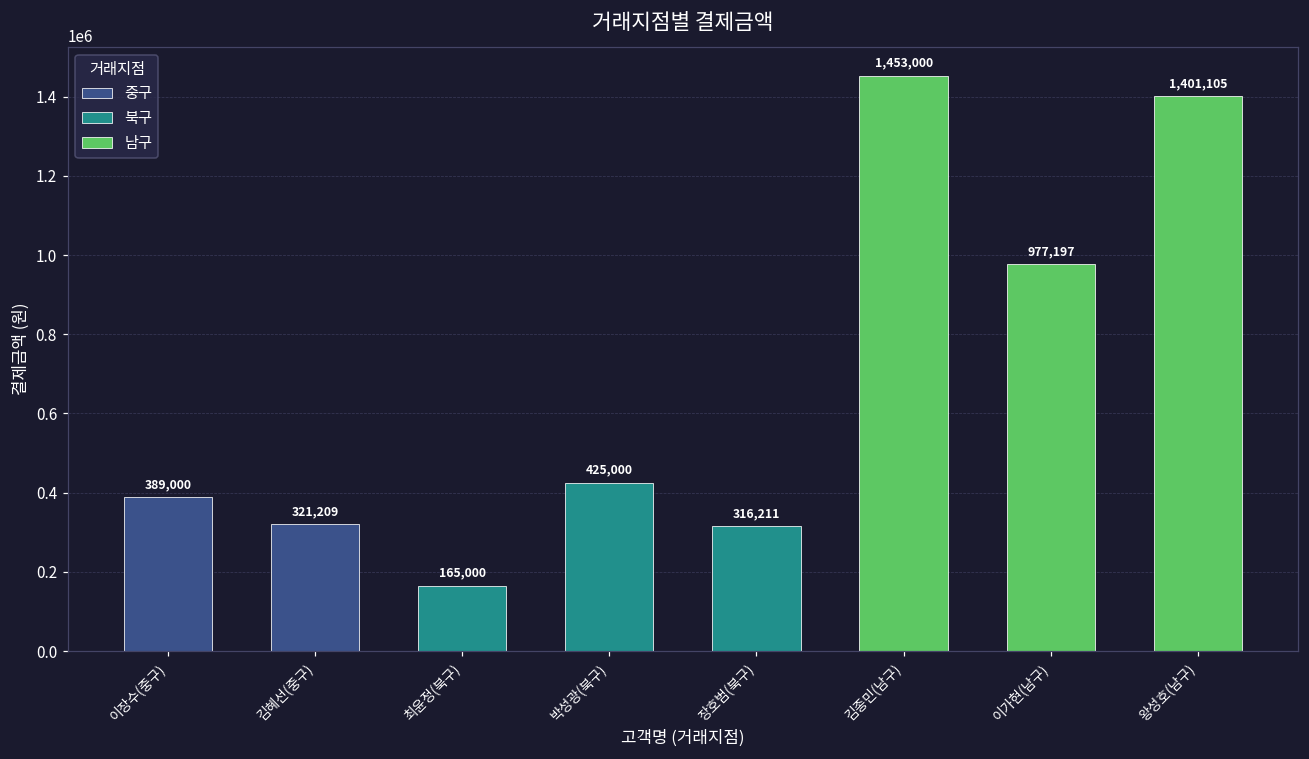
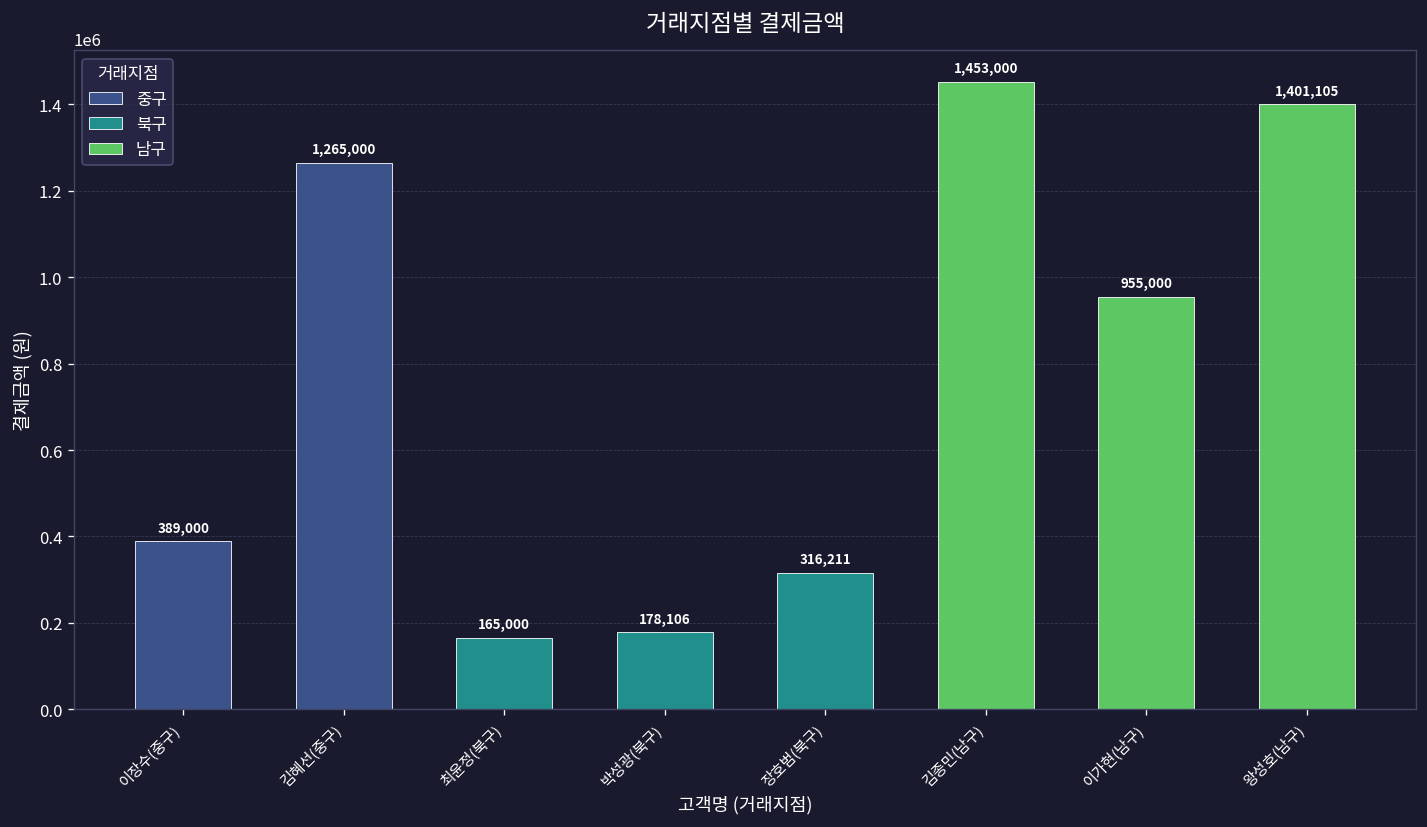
김혜선(중구): 321,209 -> 1,265,000
박성광(북구): 425,000 -> 178,106
이가현(남구): 977,197 -> 955,000
